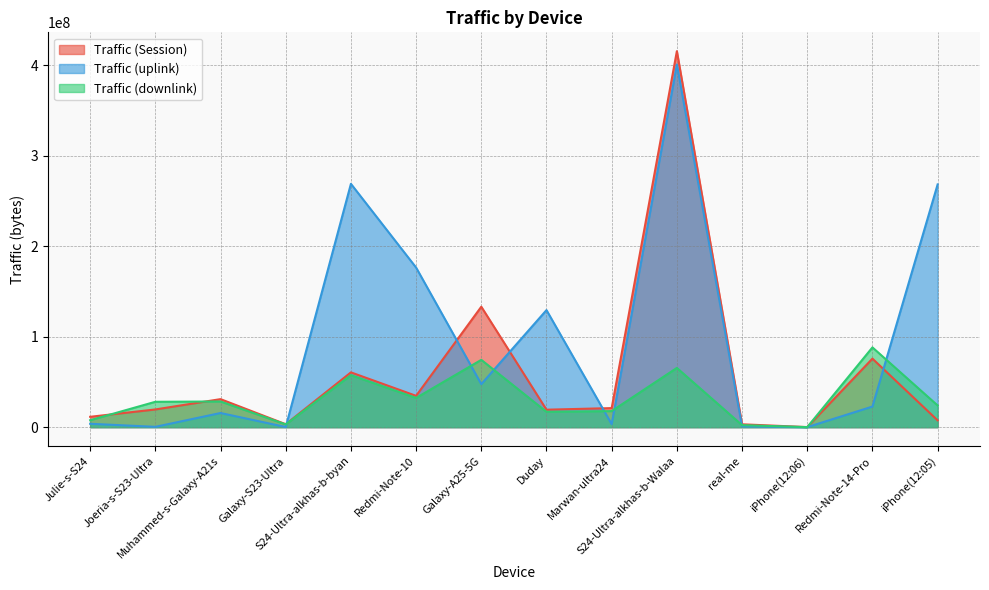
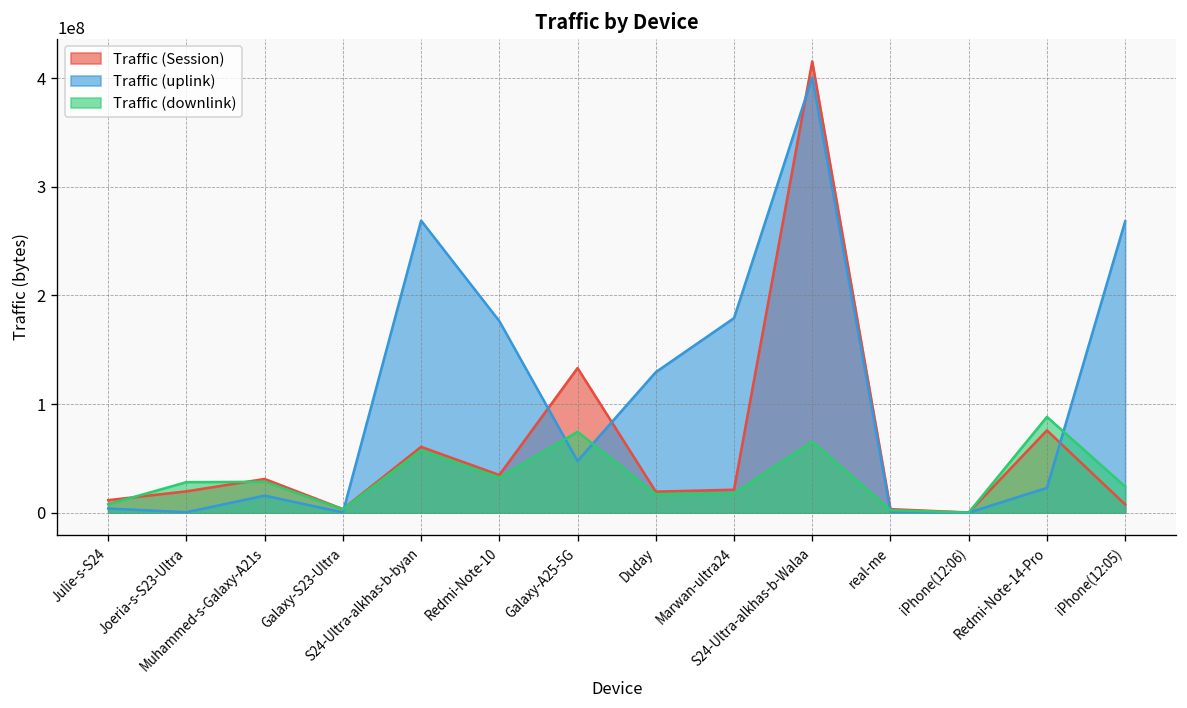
Traffic (uplink), Marwan-ultra24: 0 -> 180000000
